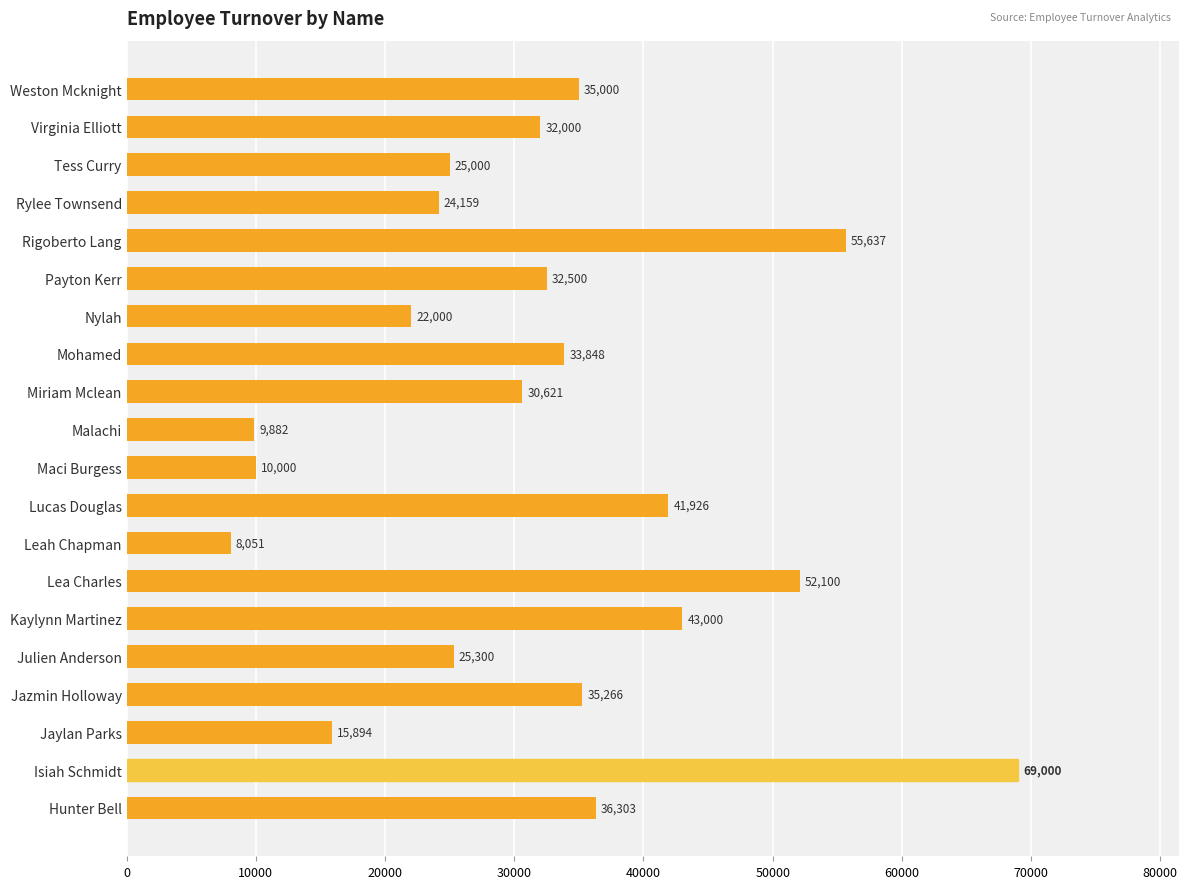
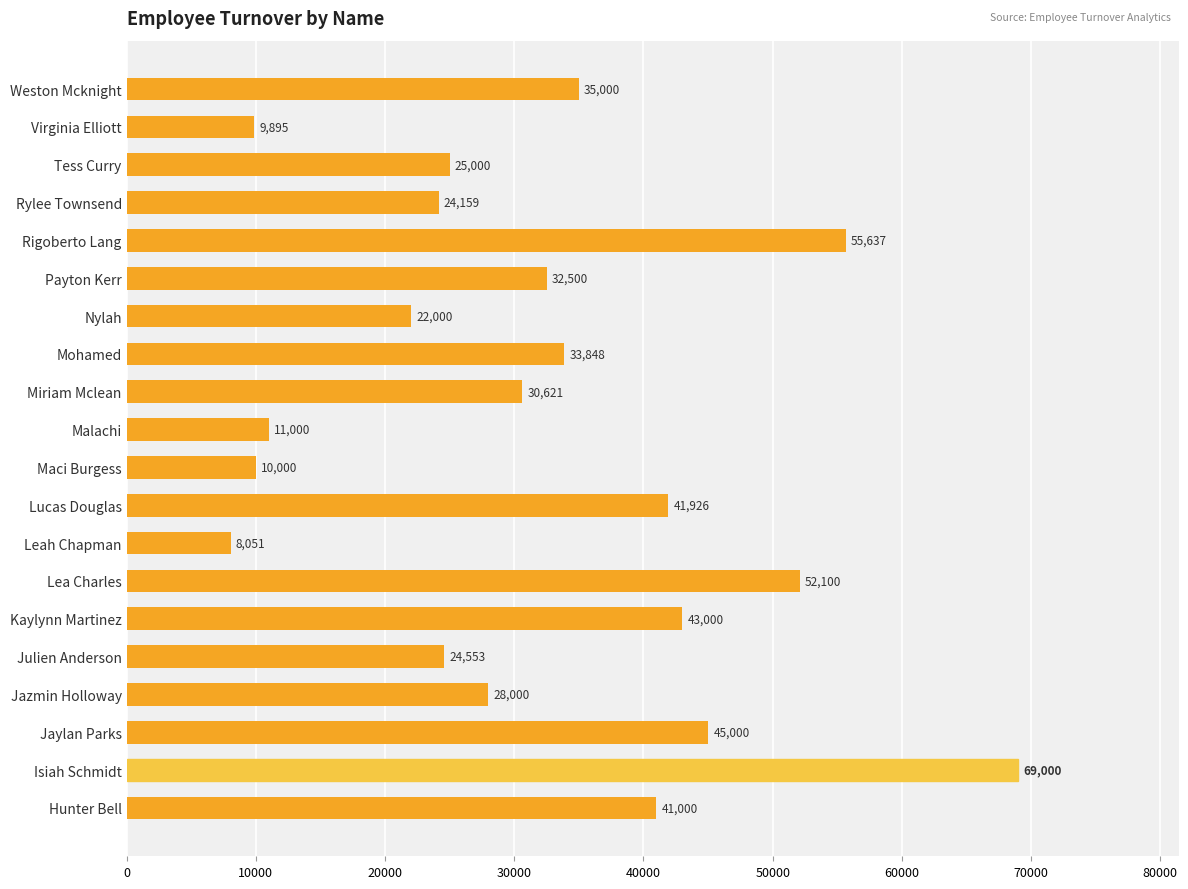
Virginia Elliott: 32,000 -> 9,895
Malachi: 9,882 -> 11,000
Julien Anderson: 25,300 -> 24,553
Jazmin Holloway: 35,266 -> 28,000
Jaylan Parks: 15,894 -> 45,000
Hunter Bell: 36,303 -> 41,000
